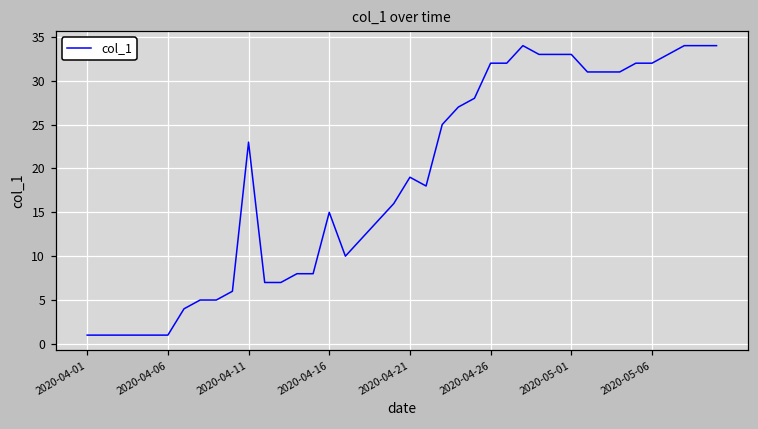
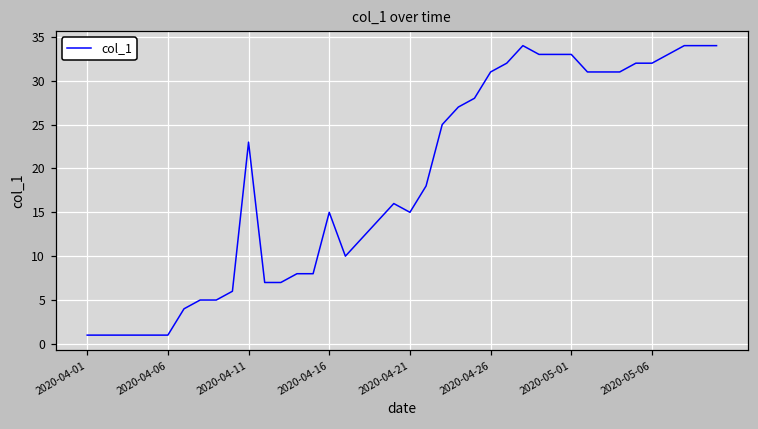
2020-04-21: 19 -> 15
2020-04-26: 32 -> 31
